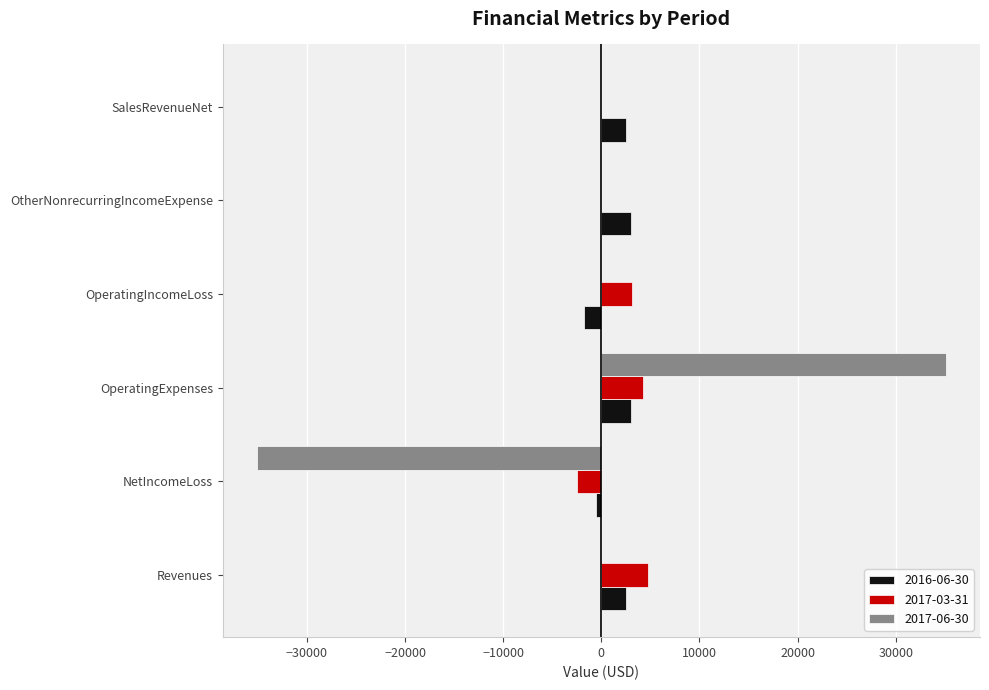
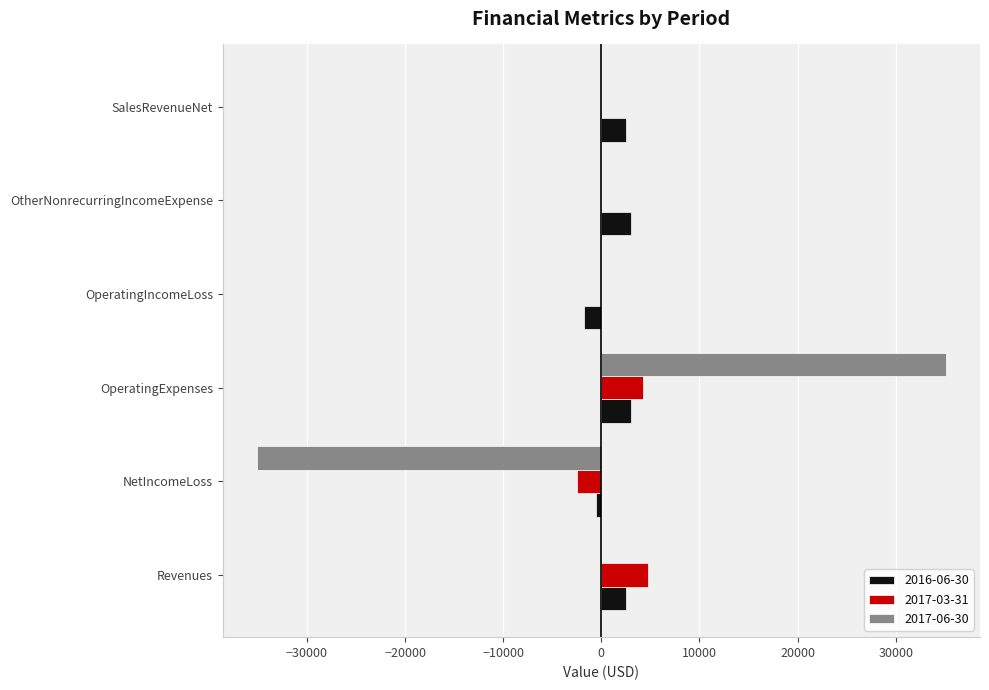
2017-03-31, OperatingIncomeLoss: 3000 -> 0
